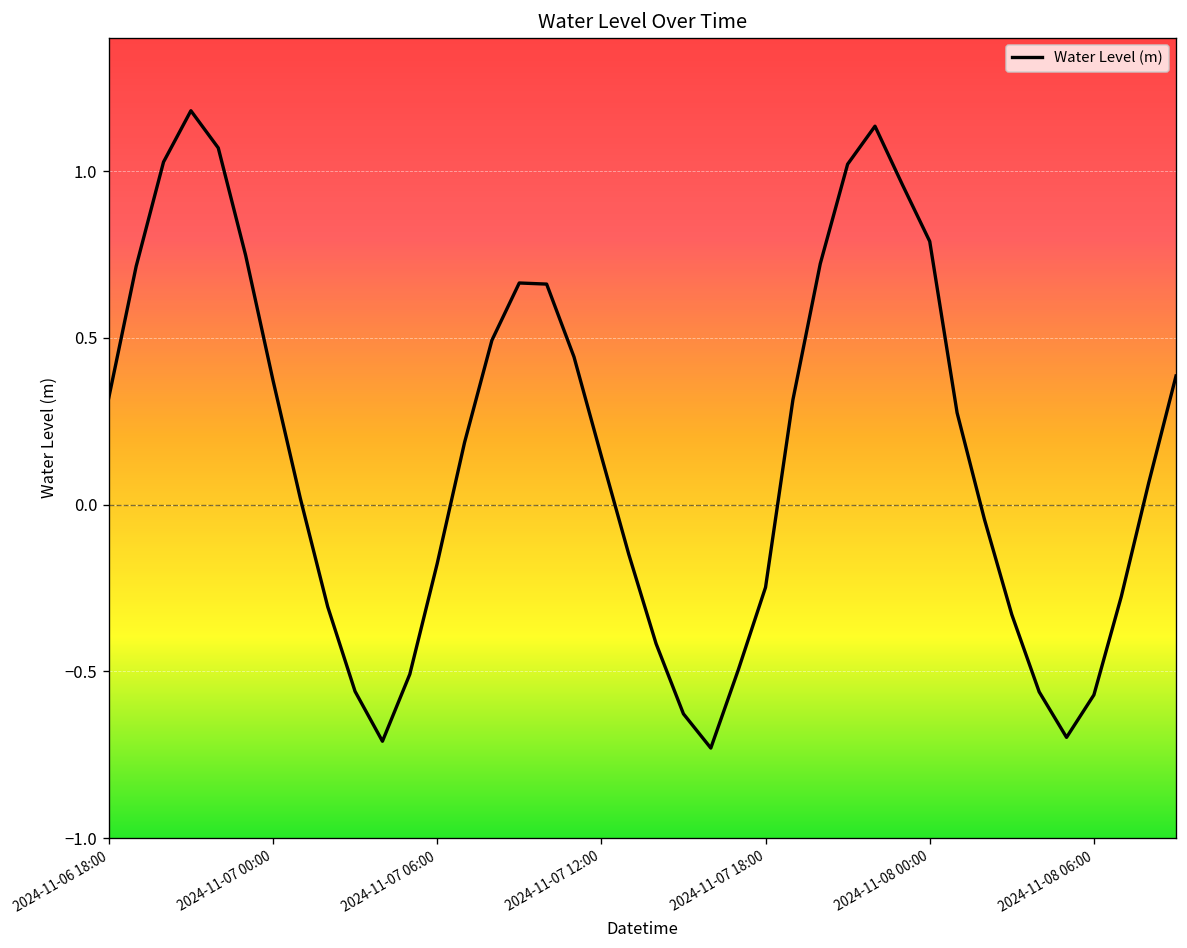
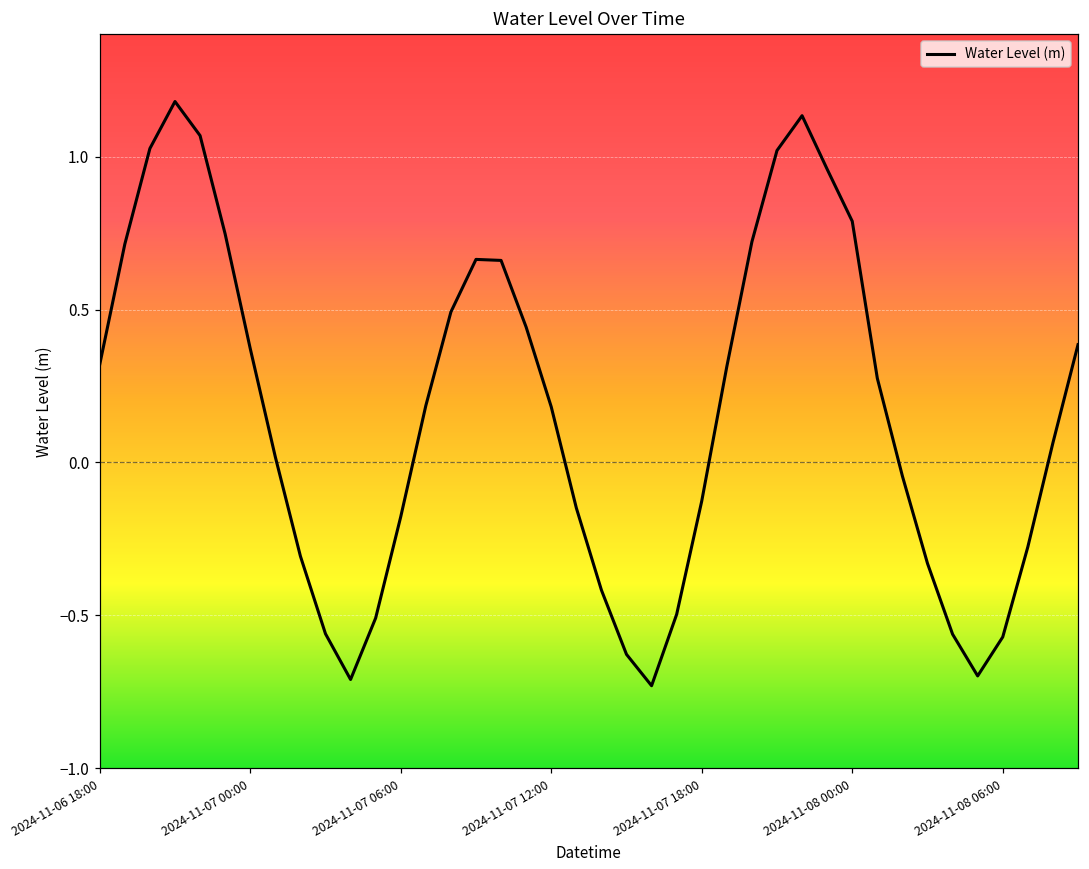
2024-11-07 12:00: 0.14 -> 0.18
2024-11-07 18:00: -0.25 -> -0.13
